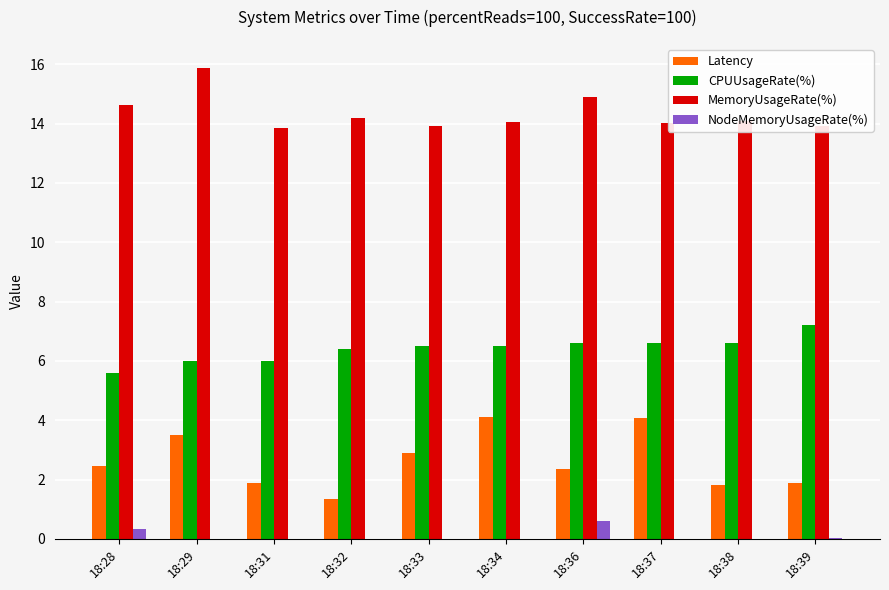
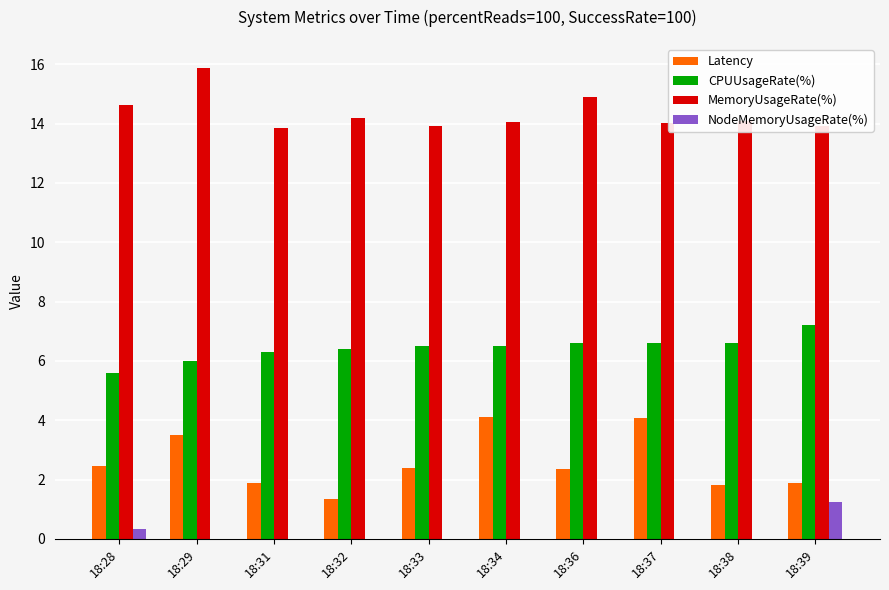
CPUUsageRate(%), 18:31: 6.0 -> 6.3
Latency, 18:33: 2.9 -> 2.4
NodeMemoryUsageRate(%), 18:36: 0.6 -> 0.0
NodeMemoryUsageRate(%), 18:39: 0.0 -> 1.3
